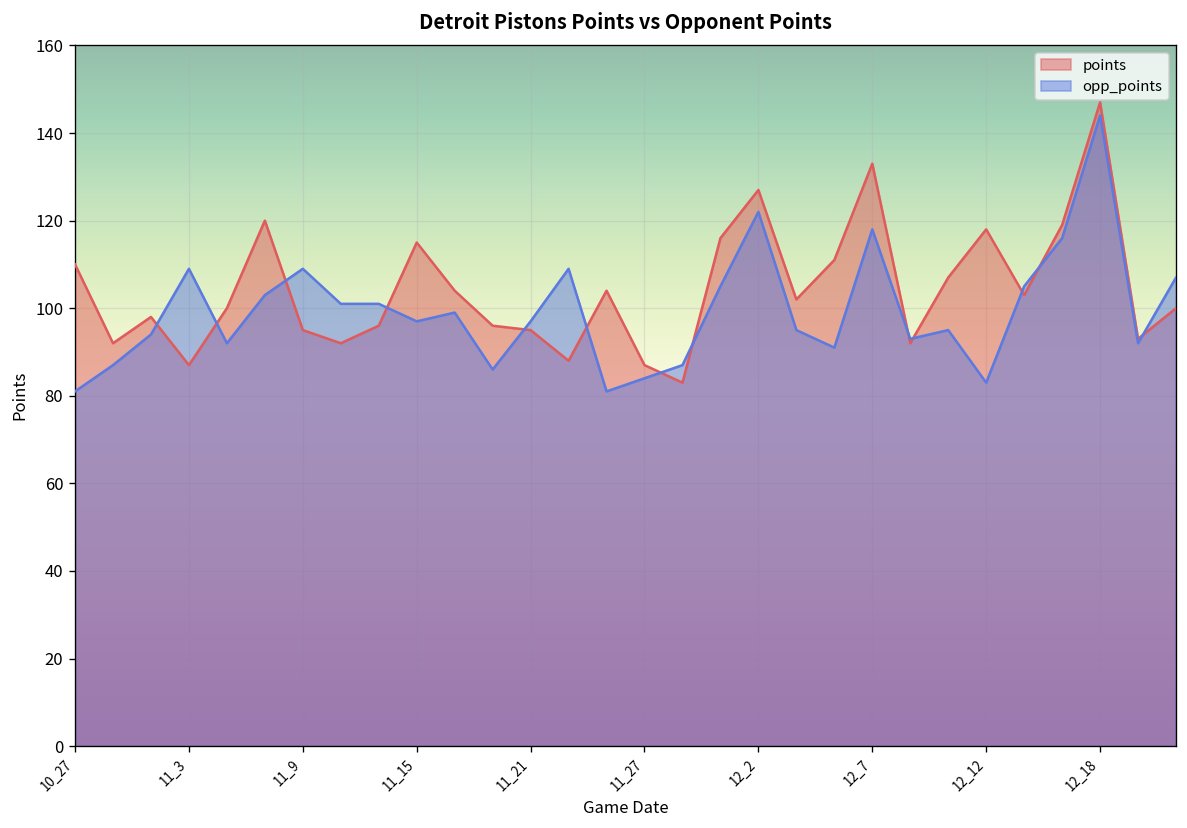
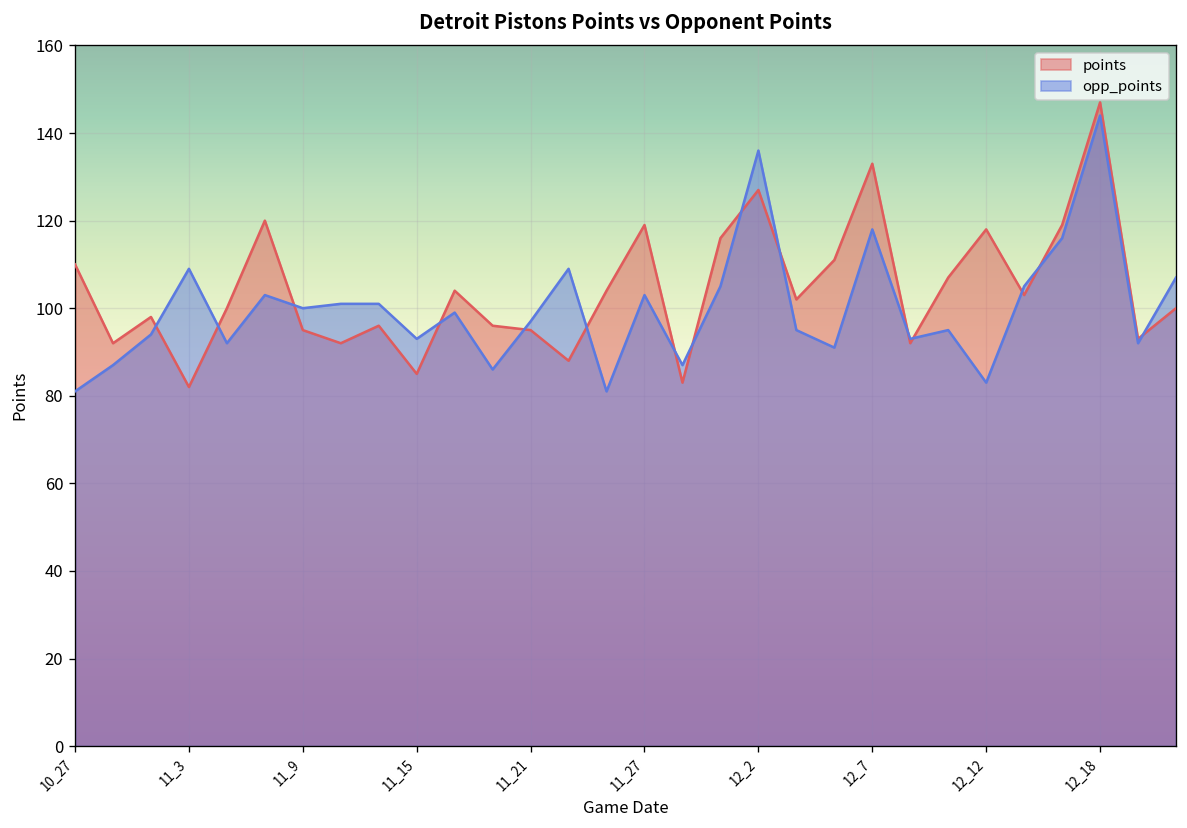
points, 11_3: 87 -> 82
opp_points, 11_9: 109 -> 100
points, 11_15: 115 -> 85
opp_points, 11_15: 97 -> 93
points, 11_27: 87 -> 119
opp_points, 11_27: 84 -> 103
opp_points, 12_2: 122 -> 136
